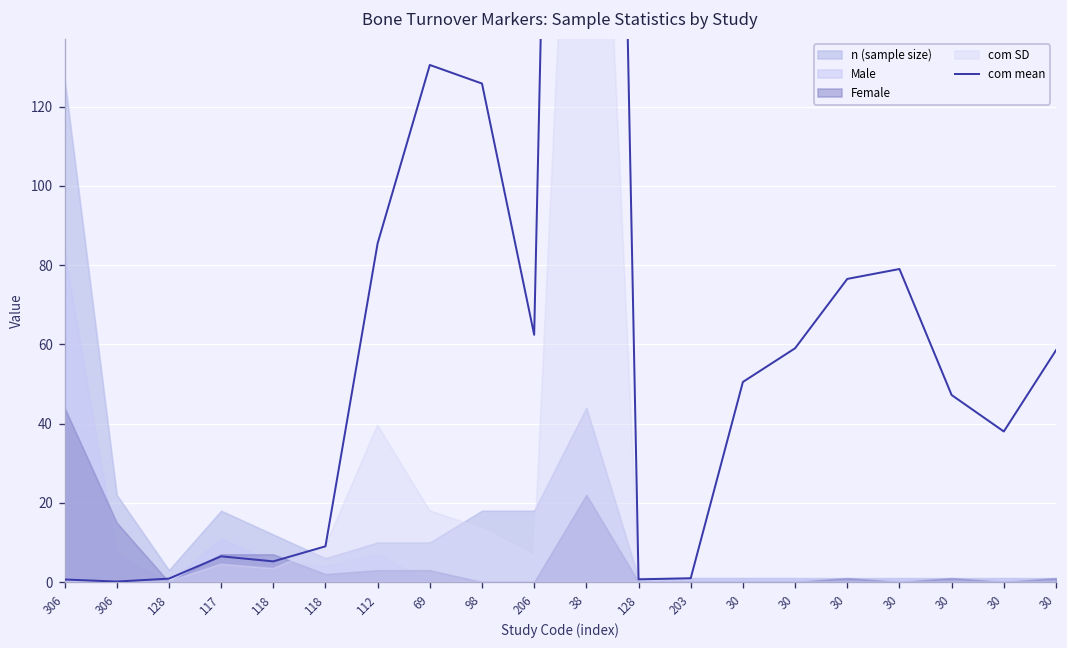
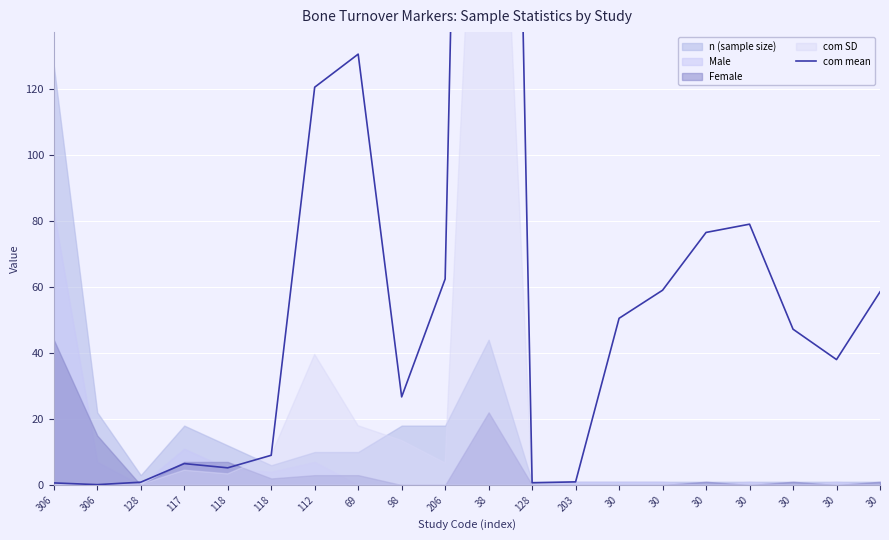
com mean, 112: 85 -> 120
com mean, 98: 126 -> 27
